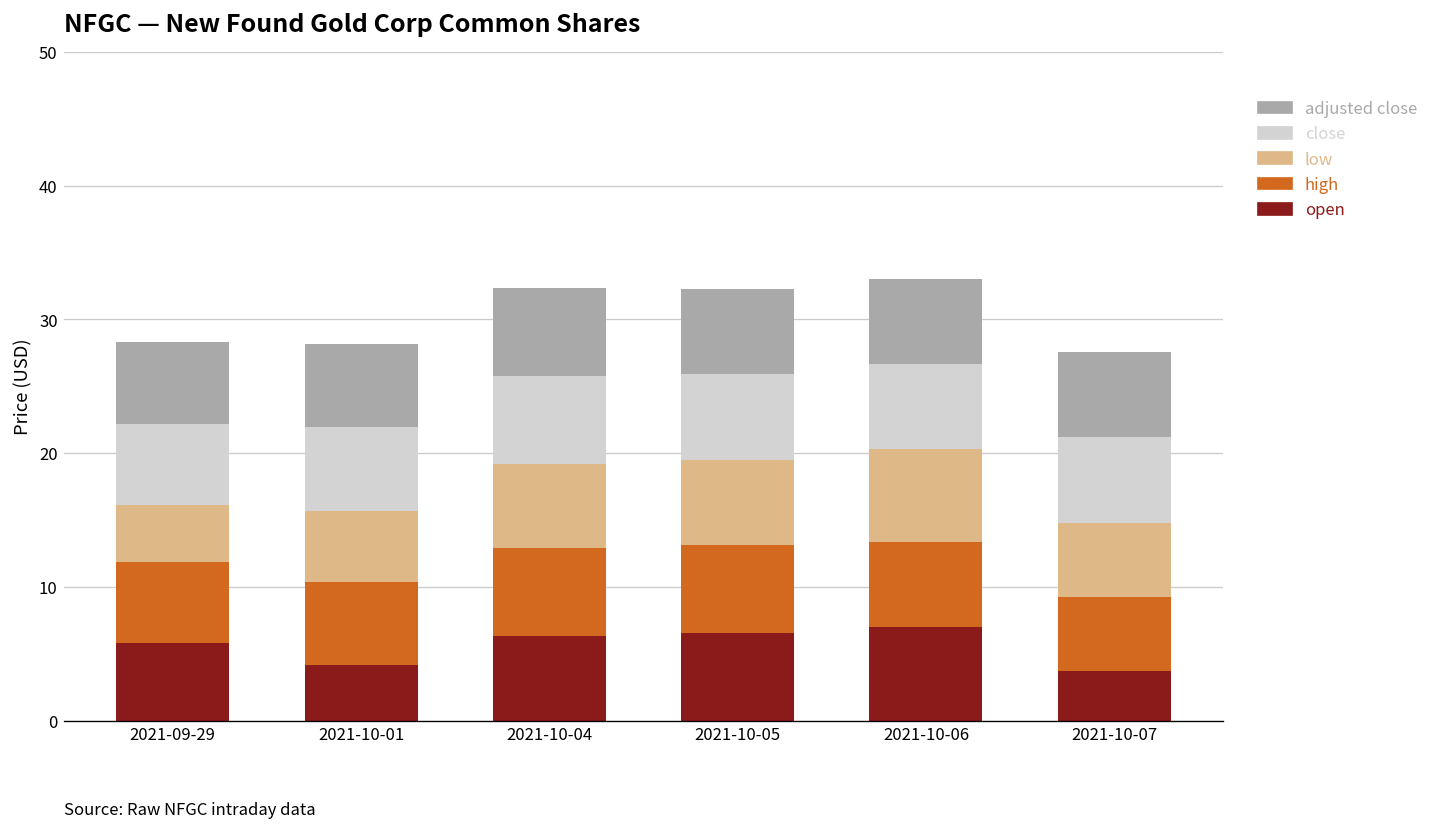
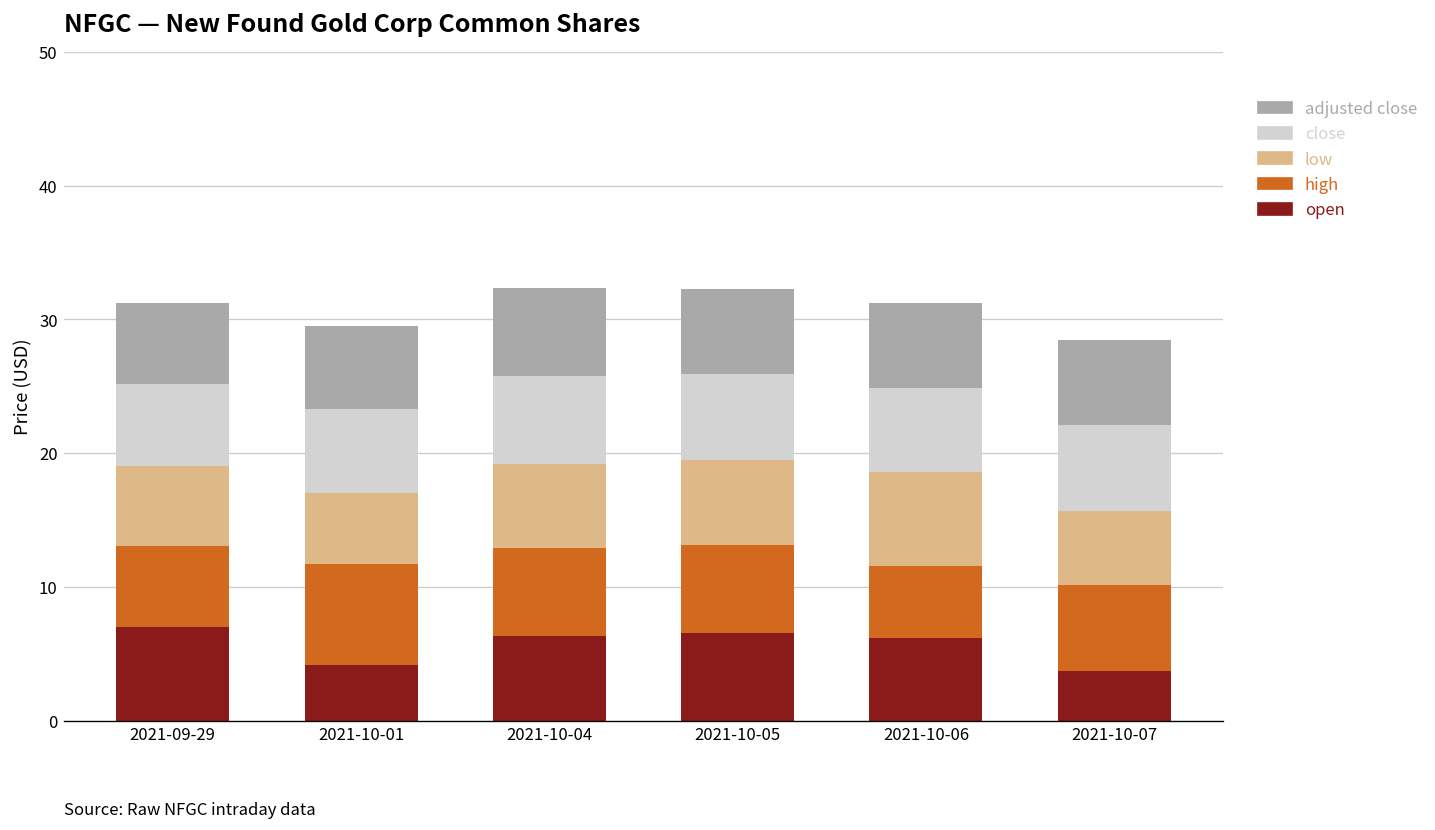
open, 2021-09-29: 5.8 -> 7.0
low, 2021-09-29: 4.2 -> 6.0
high, 2021-10-01: 6.2 -> 7.5
open, 2021-10-06: 7.0 -> 6.2
high, 2021-10-06: 6.4 -> 5.4
high, 2021-10-07: 5.5 -> 6.4
